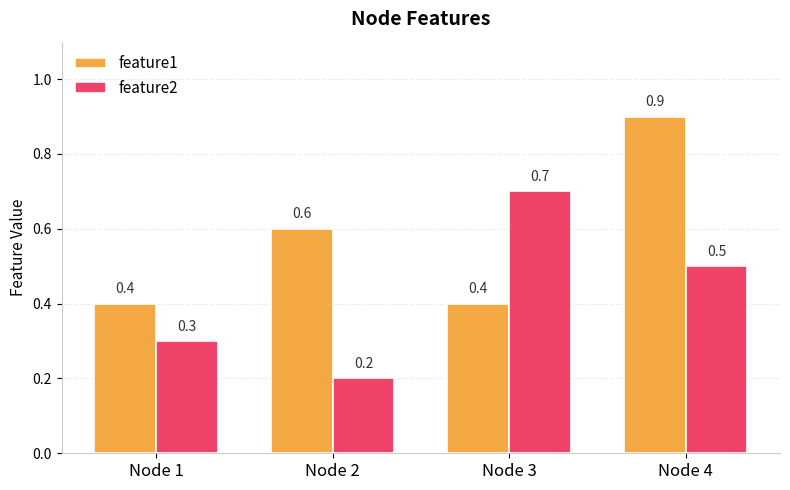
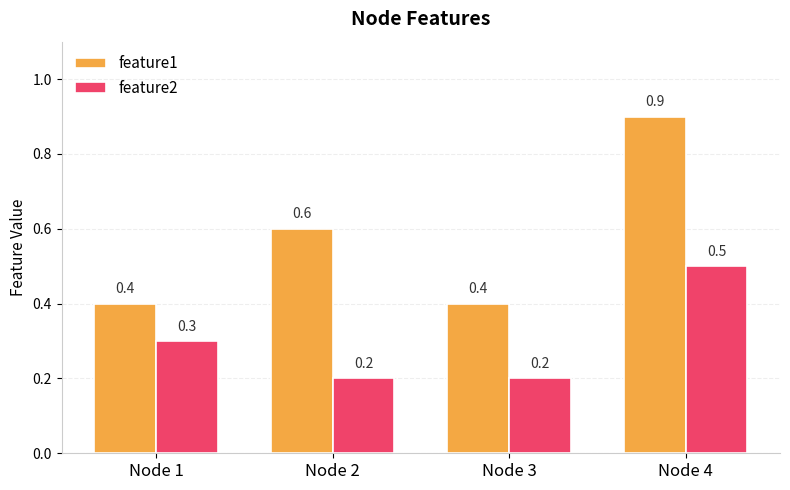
feature2, Node 3: 0.7 -> 0.2
